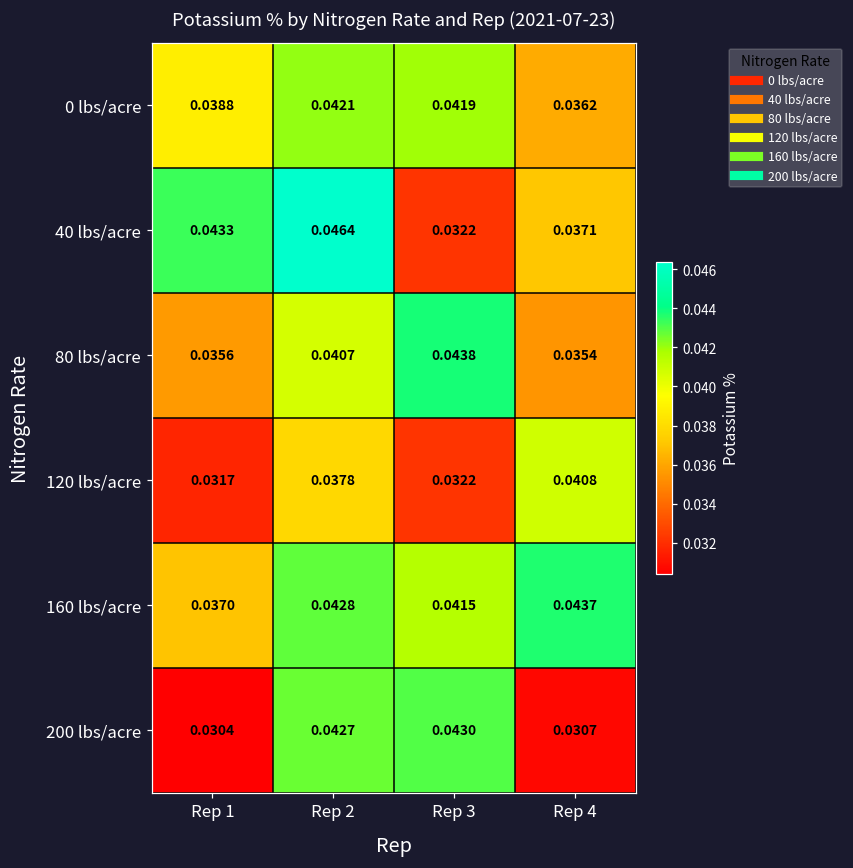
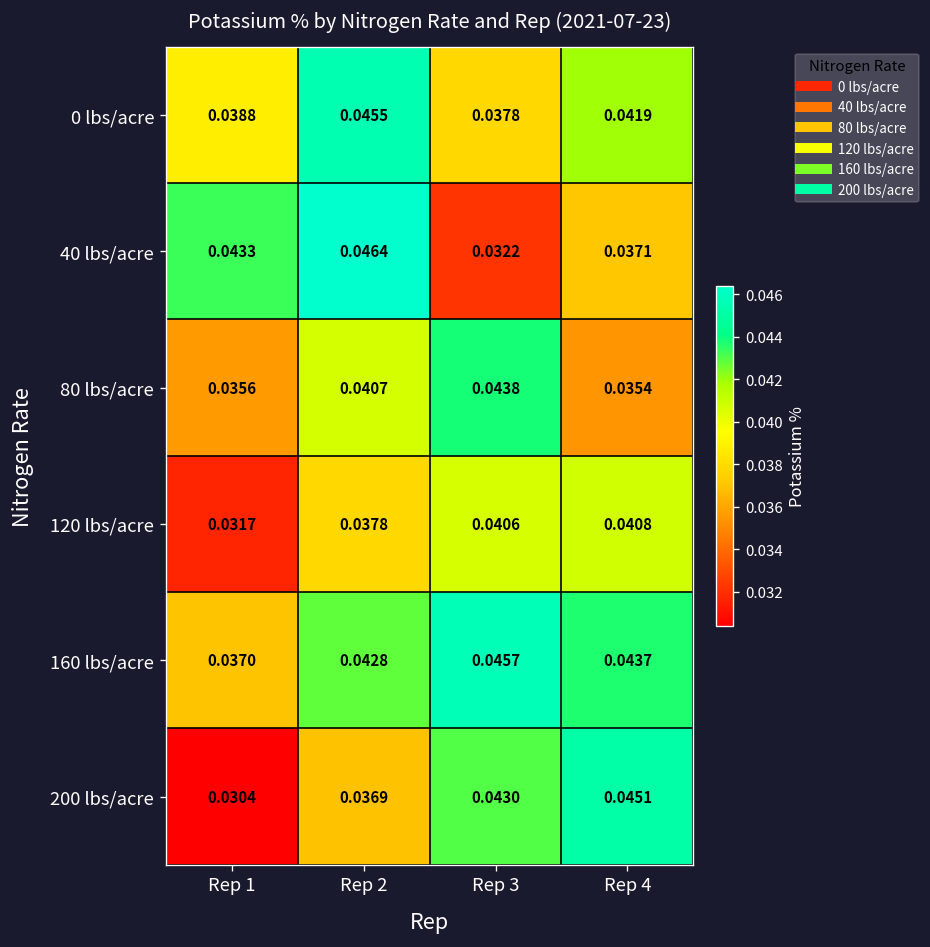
0 lbs/acre, Rep 2: 0.0421 -> 0.0455
0 lbs/acre, Rep 3: 0.0419 -> 0.0378
0 lbs/acre, Rep 4: 0.0362 -> 0.0419
120 lbs/acre, Rep 3: 0.0322 -> 0.0406
160 lbs/acre, Rep 3: 0.0415 -> 0.0457
200 lbs/acre, Rep 2: 0.0427 -> 0.0369
200 lbs/acre, Rep 4: 0.0307 -> 0.0451
